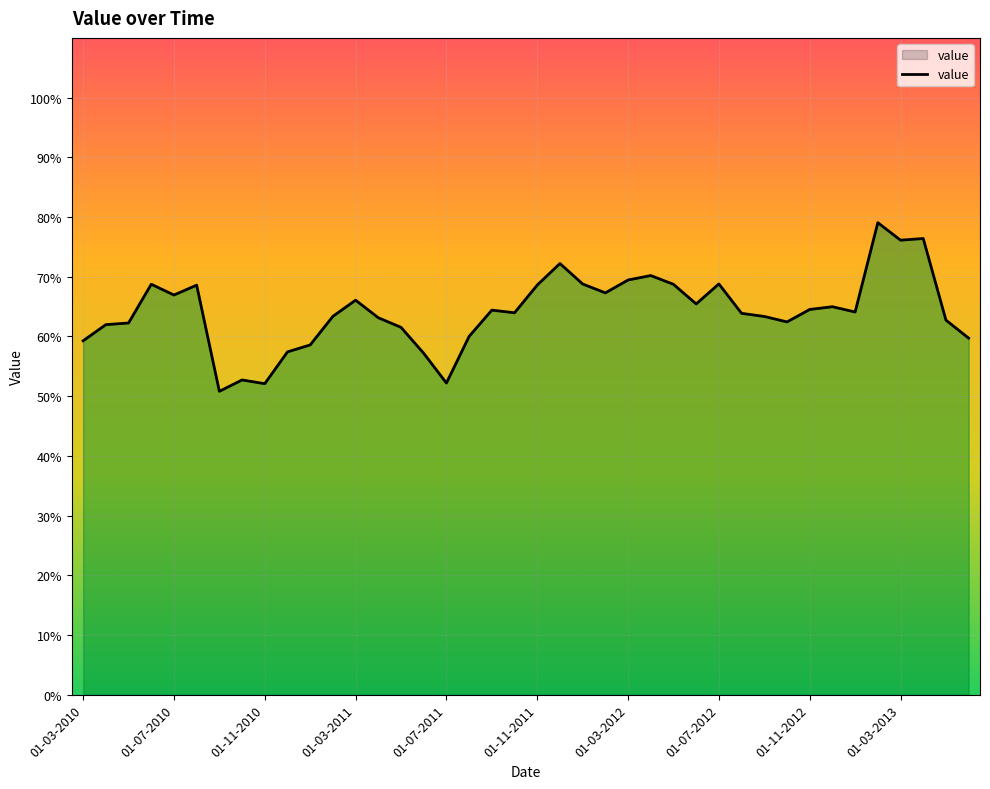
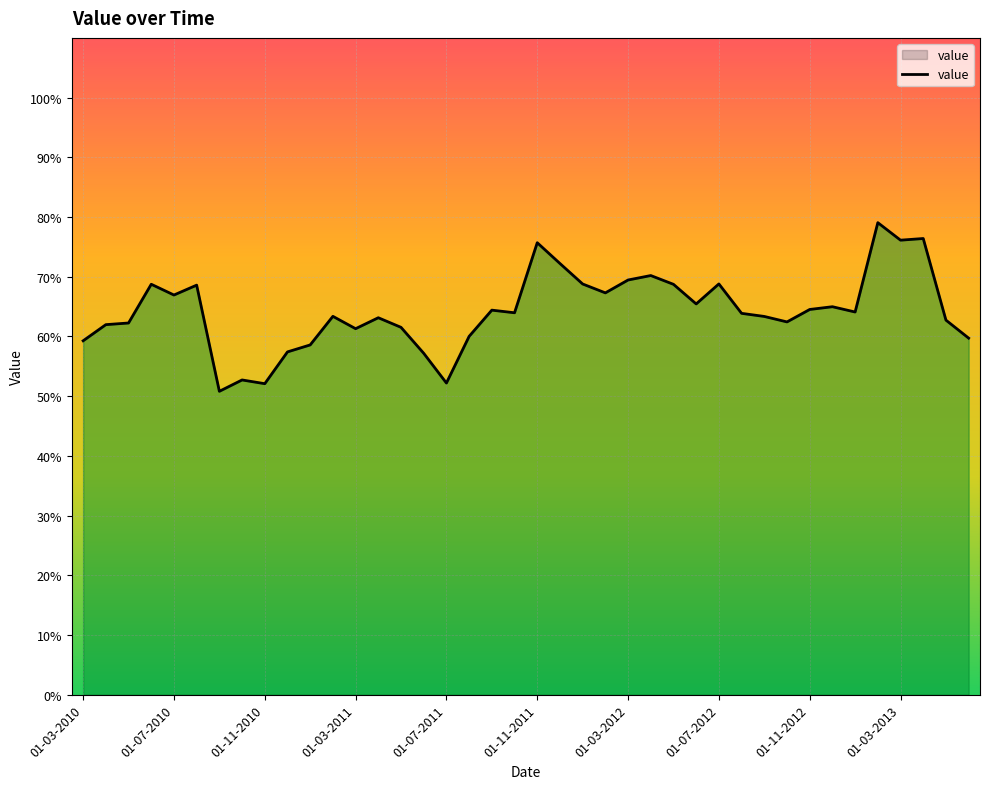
01-03-2011: 66% -> 61%
01-11-2011: 69% -> 76%
